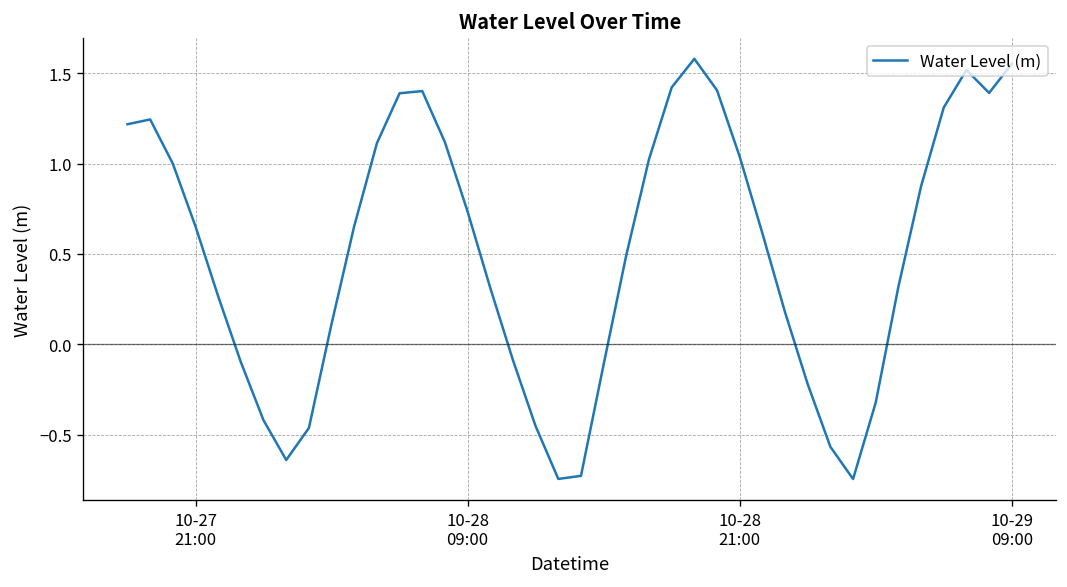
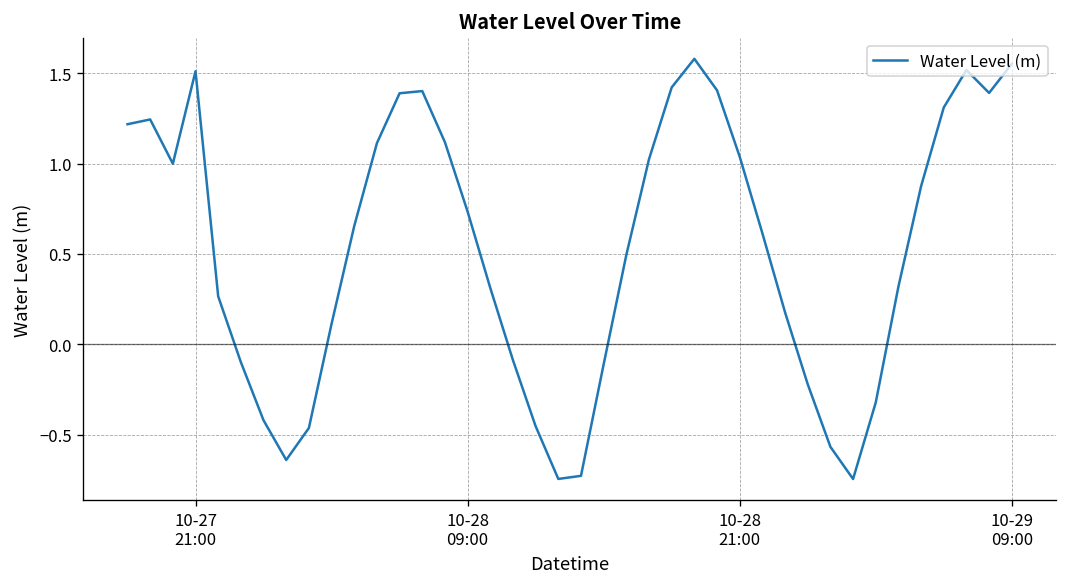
10-27 21:00: 0.65 -> 1.51
